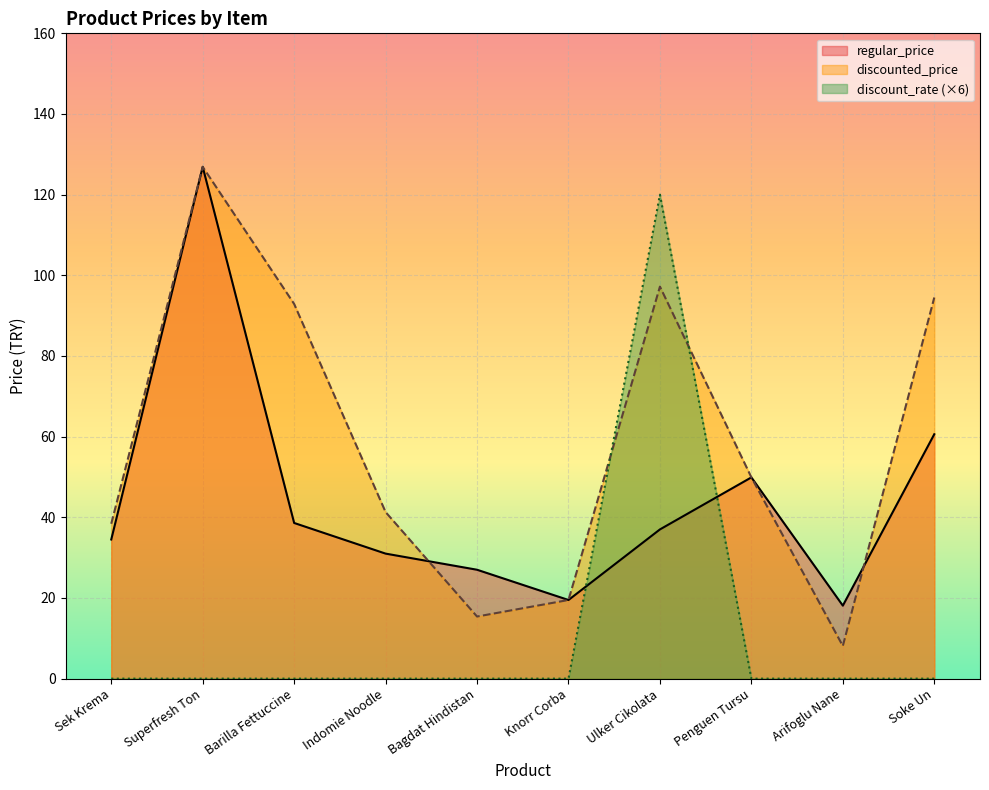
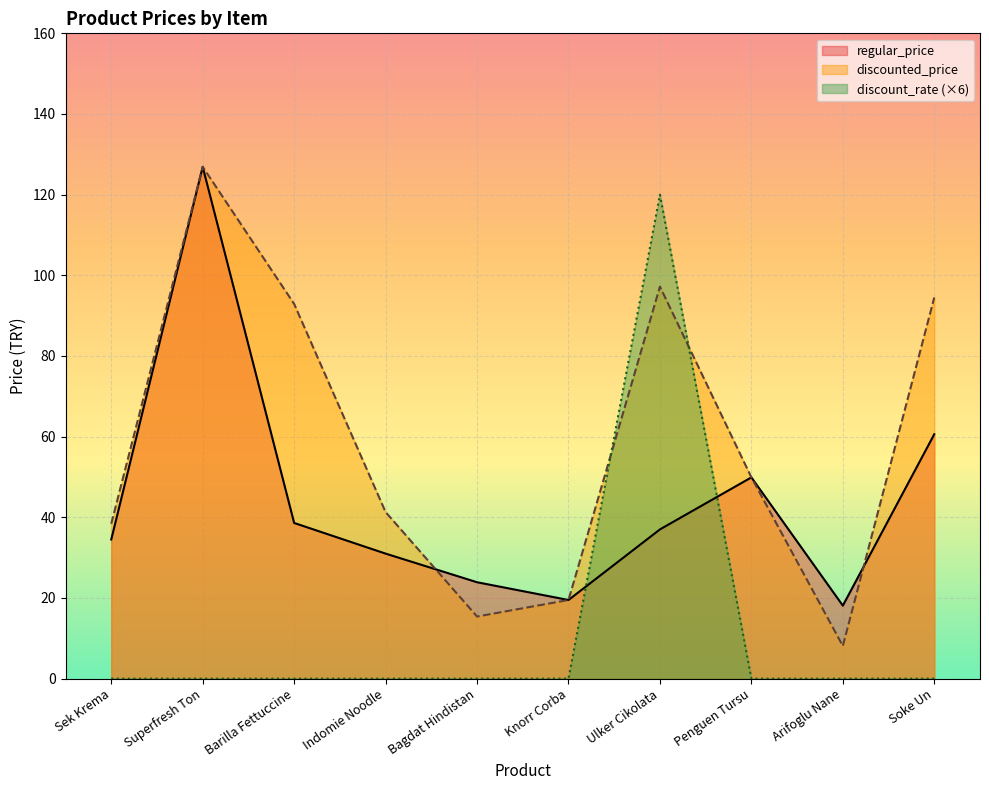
regular_price, Bagdat Hindistan: 27 -> 24
